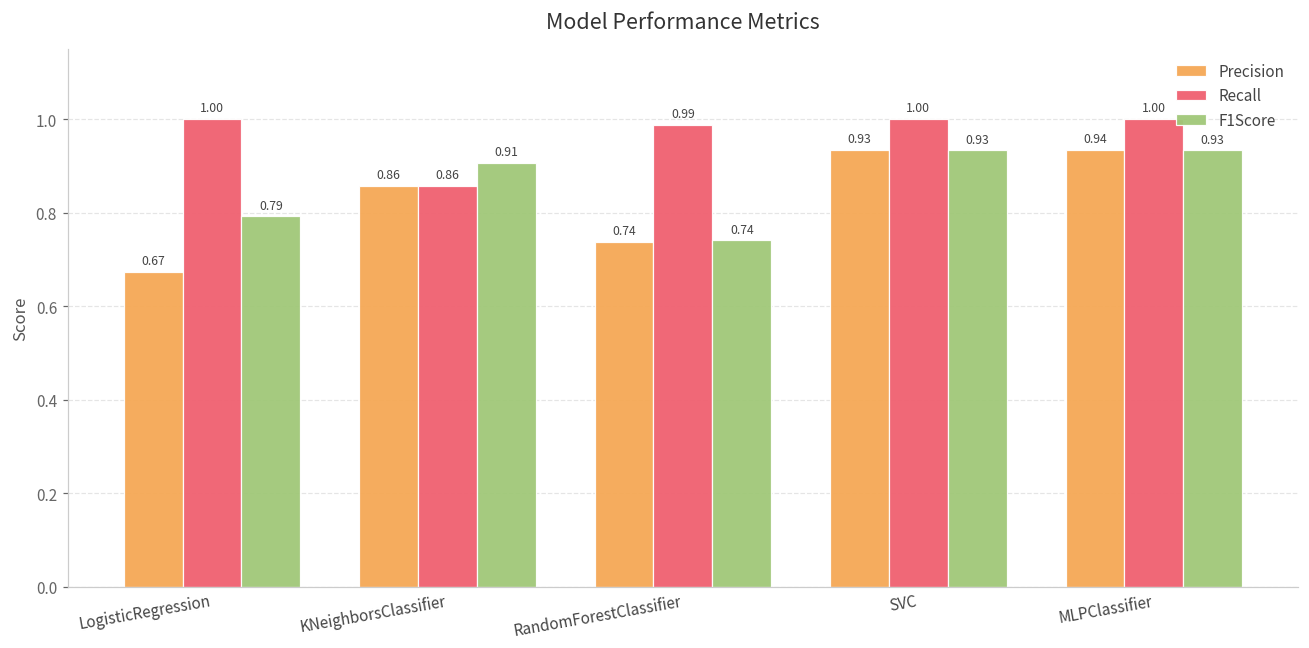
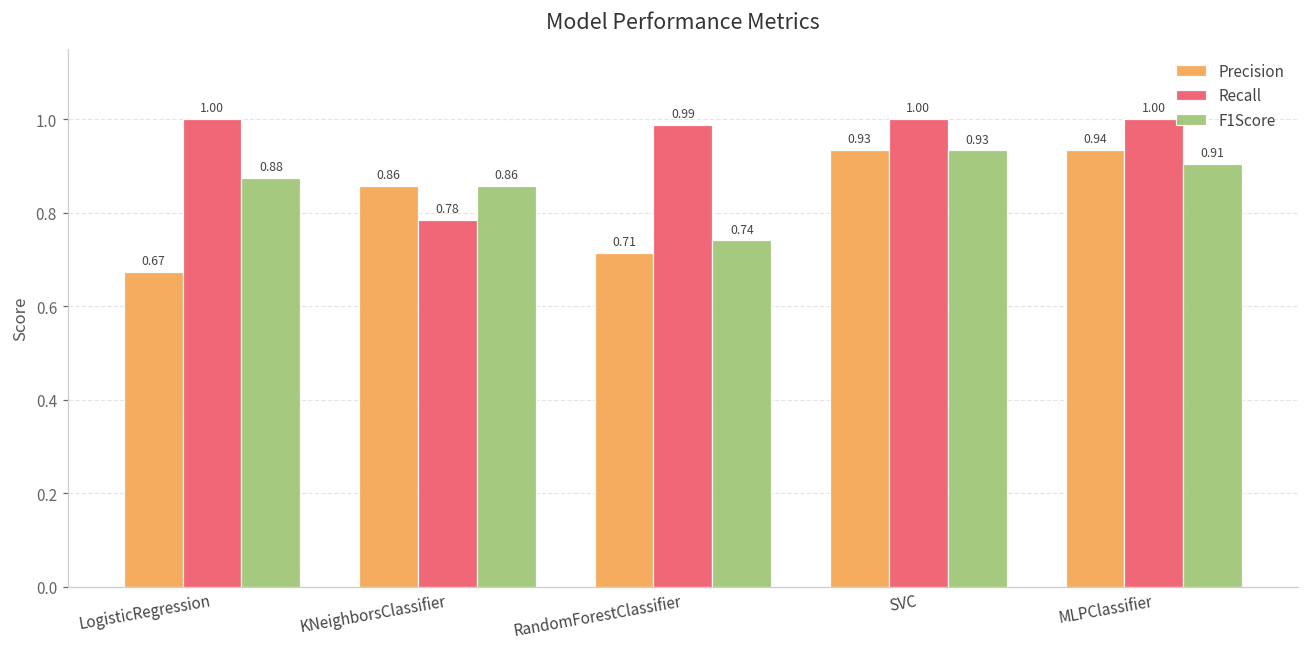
F1Score, LogisticRegression: 0.79 -> 0.88
Recall, KNeighborsClassifier: 0.86 -> 0.78
F1Score, KNeighborsClassifier: 0.91 -> 0.86
Precision, RandomForestClassifier: 0.74 -> 0.71
F1Score, MLPClassifier: 0.93 -> 0.91
